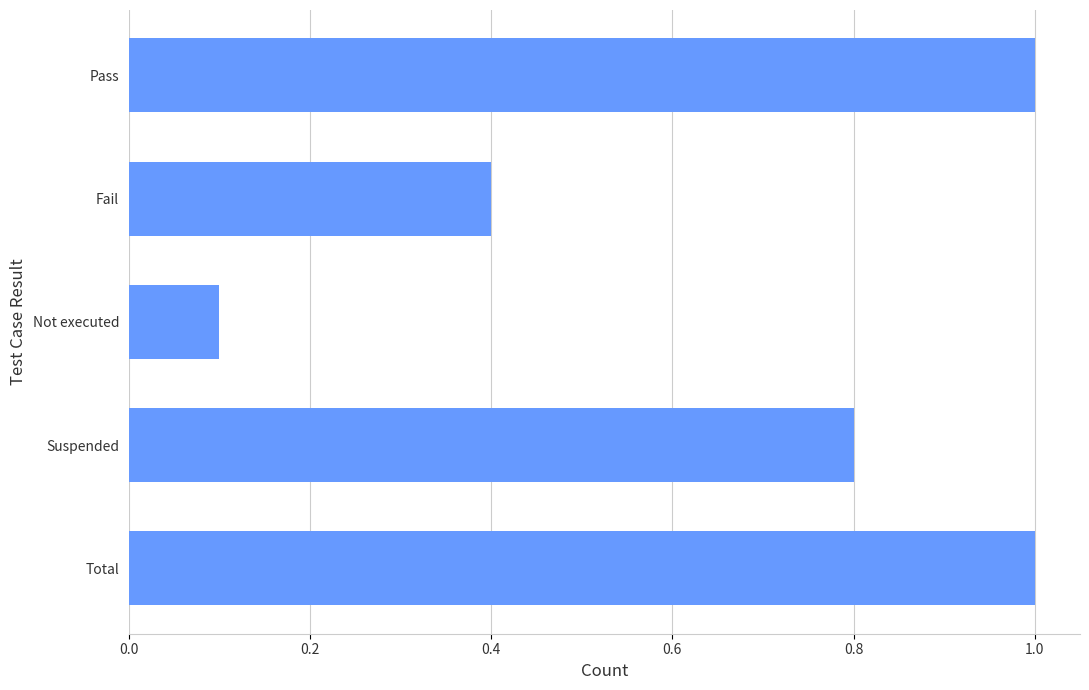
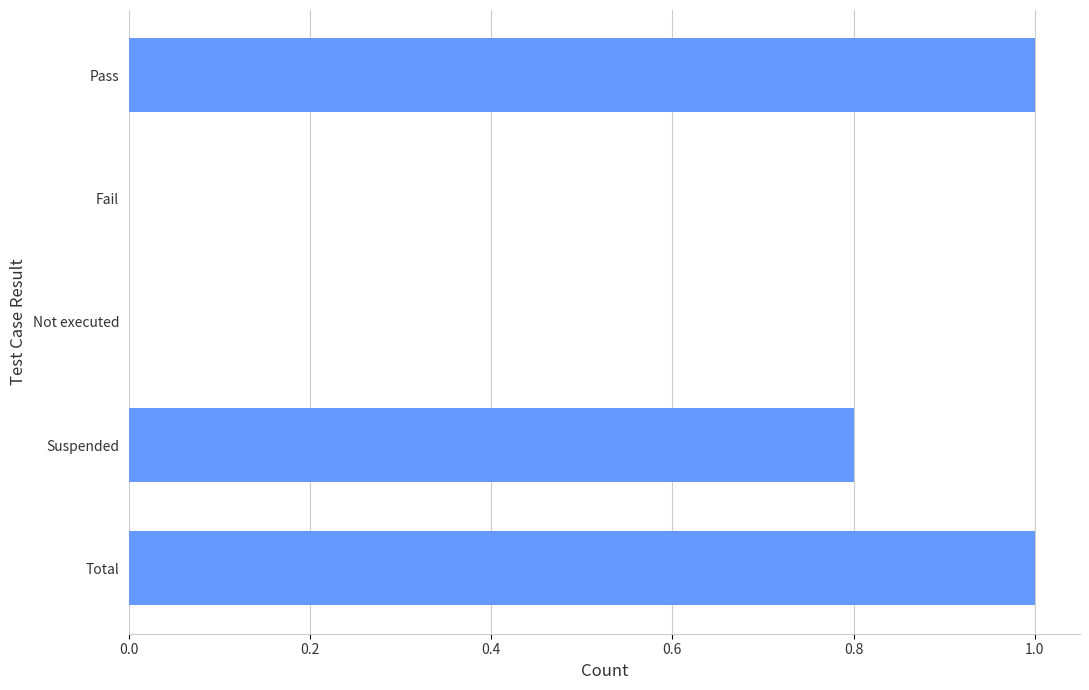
Fail: 0.4 -> 0.0
Not executed: 0.1 -> 0.0
